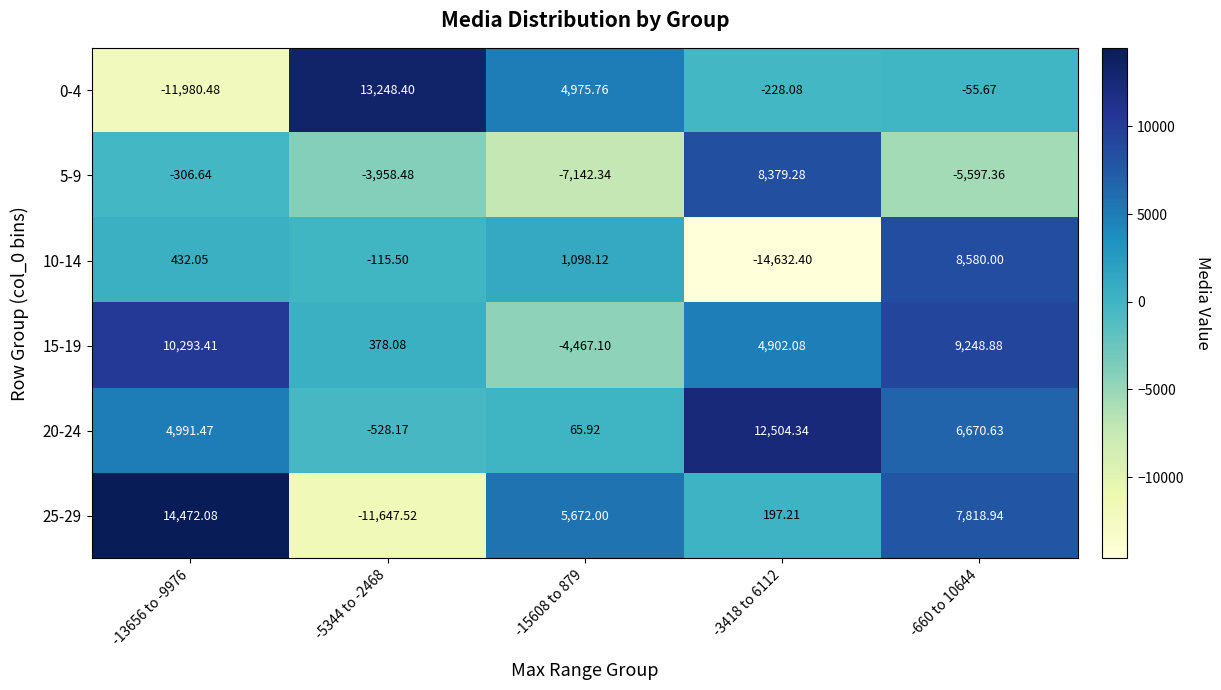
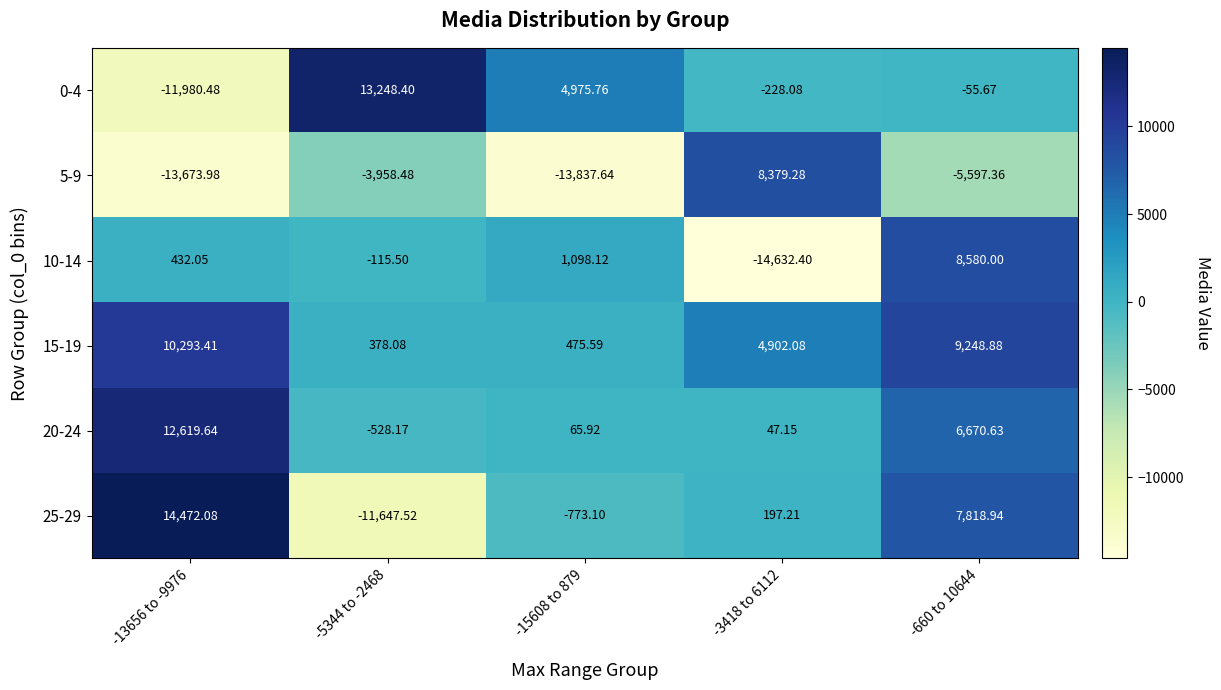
5-9, -13656 to -9976: -306.64 -> -13,673.98
5-9, -15608 to 879: -7,142.34 -> -13,837.64
15-19, -15608 to 879: -4,467.10 -> 475.59
20-24, -13656 to -9976: 4,991.47 -> 12,619.64
20-24, -3418 to 6112: 12,504.34 -> 47.15
25-29, -15608 to 879: 5,672.00 -> -773.10
